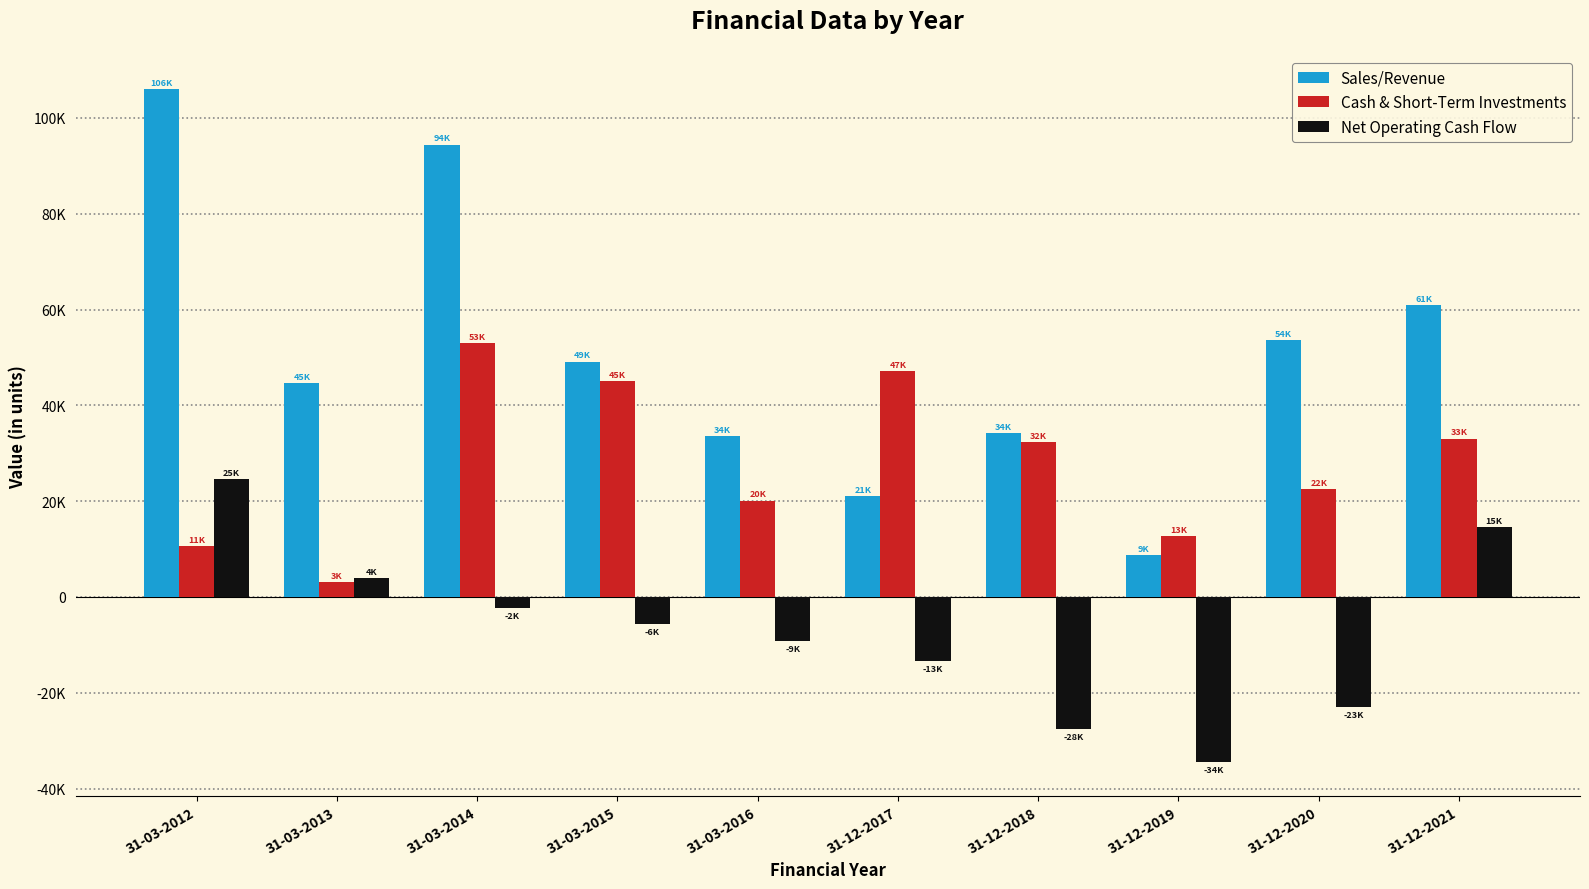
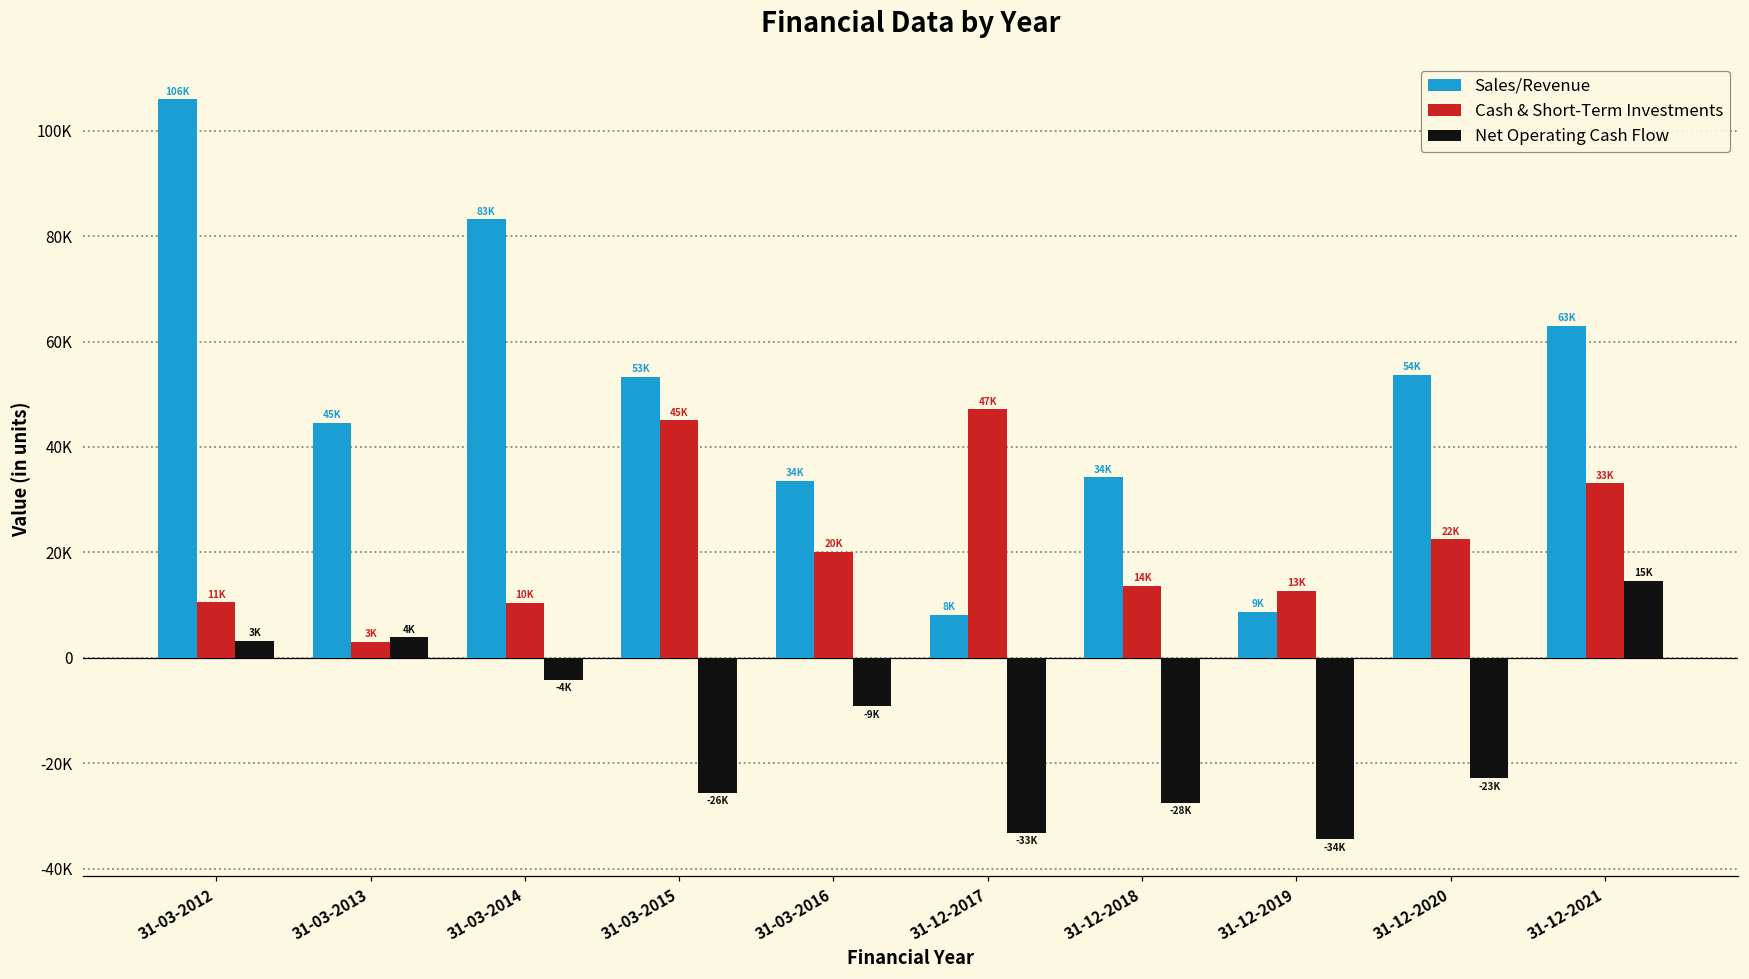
Net Operating Cash Flow, 31-03-2012: 25K -> 3K
Sales/Revenue, 31-03-2014: 94K -> 83K
Cash & Short-Term Investments, 31-03-2014: 53K -> 10K
Net Operating Cash Flow, 31-03-2014: -2K -> -4K
Sales/Revenue, 31-03-2015: 49K -> 53K
Net Operating Cash Flow, 31-03-2015: -6K -> -26K
Sales/Revenue, 31-12-2017: 21K -> 8K
Net Operating Cash Flow, 31-12-2017: -13K -> -33K
Cash & Short-Term Investments, 31-12-2018: 32K -> 14K
Sales/Revenue, 31-12-2021: 61K -> 63K
